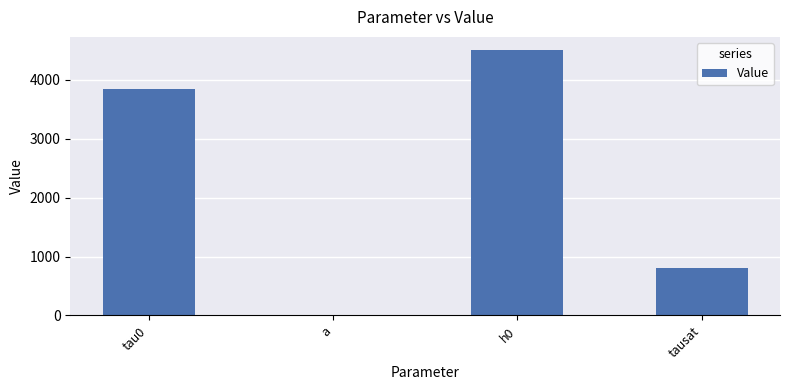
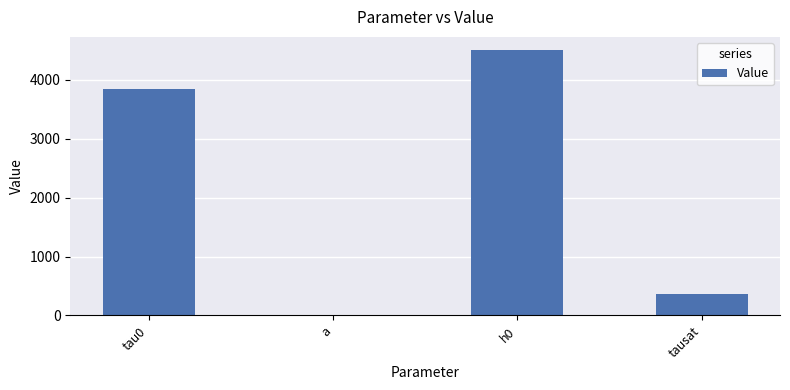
tausat: 800 -> 400
